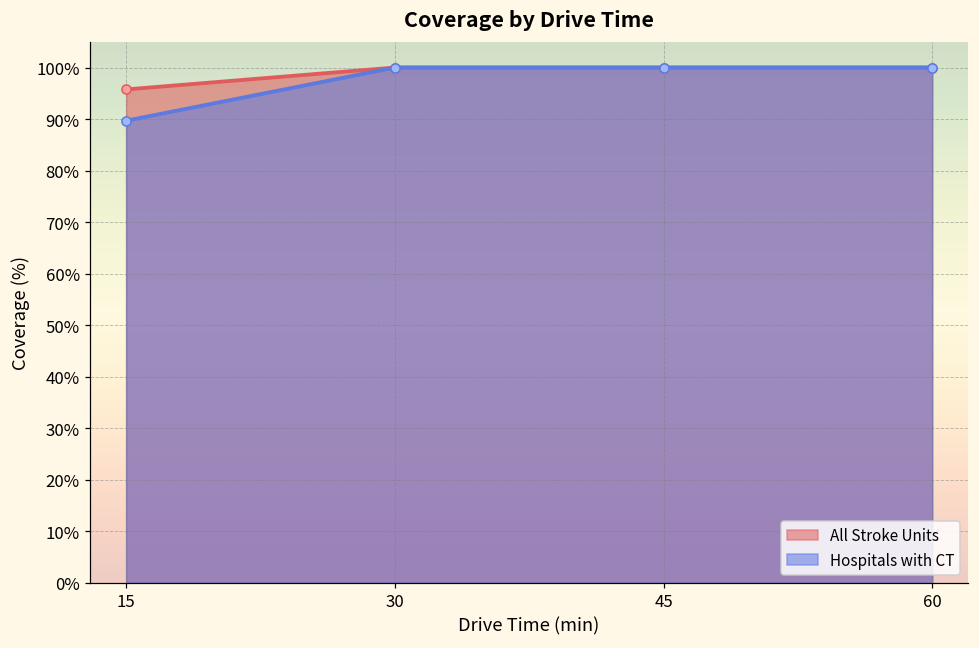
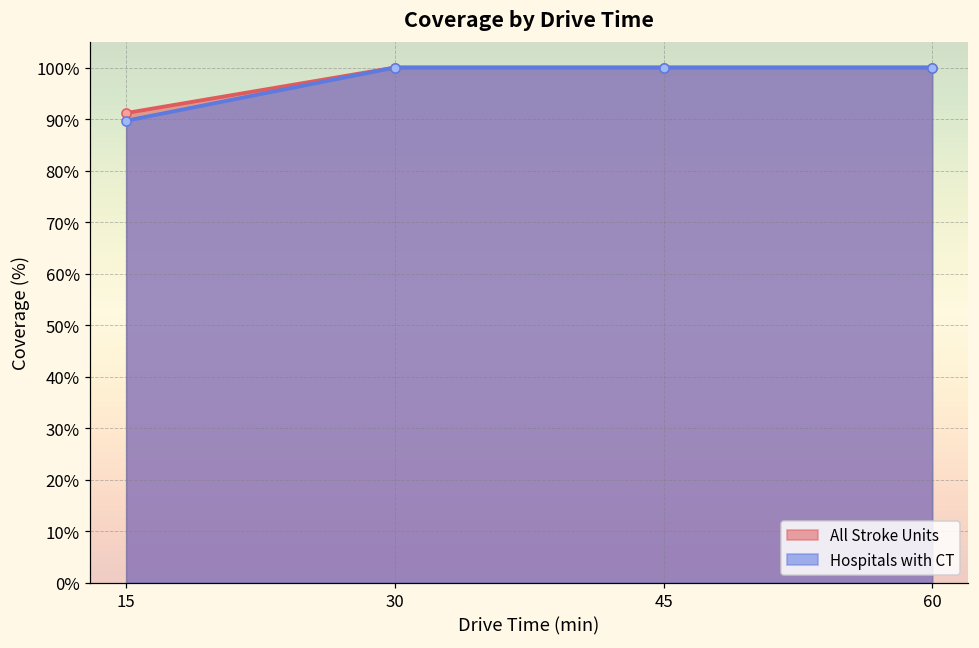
All Stroke Units, 15: 96% -> 91%
